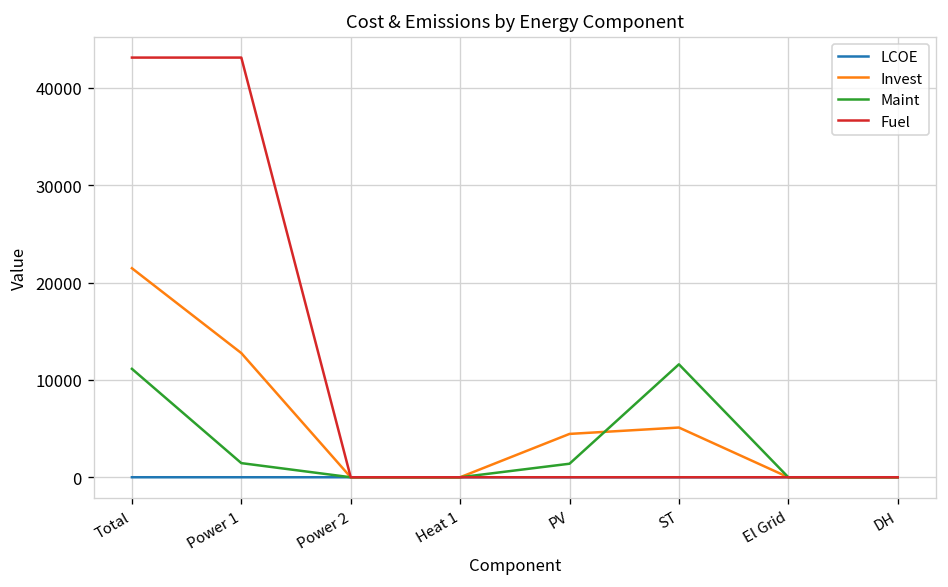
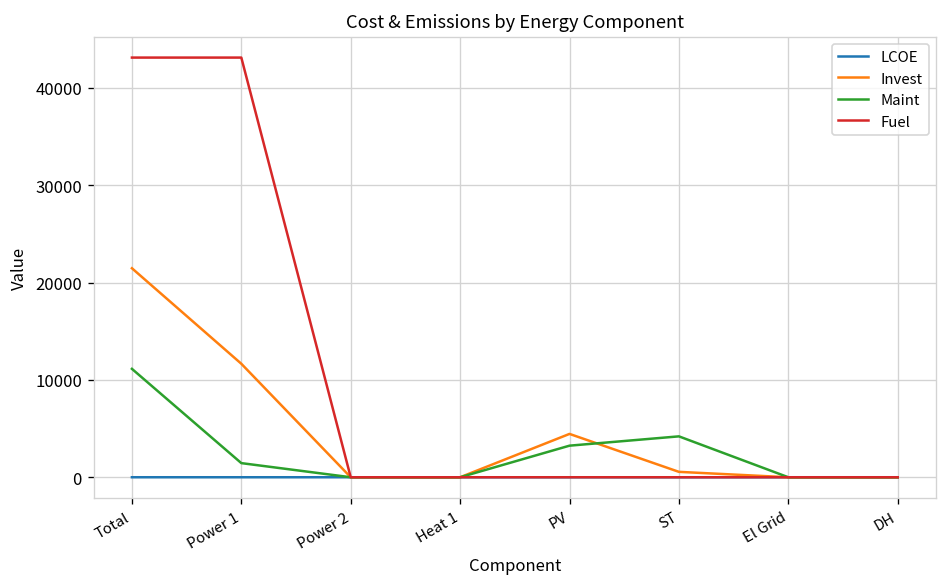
Invest, Power 1: 13000 -> 12000
Maint, PV: 1000 -> 3000
Invest, ST: 5000 -> 1000
Maint, ST: 12000 -> 4000
